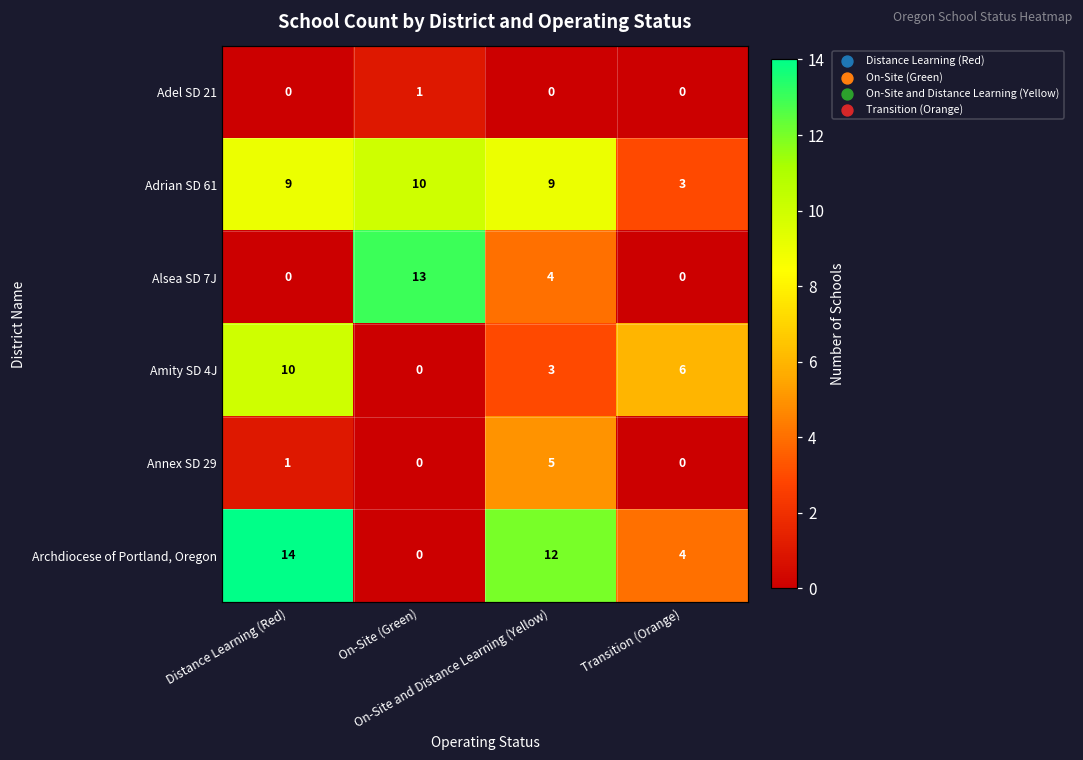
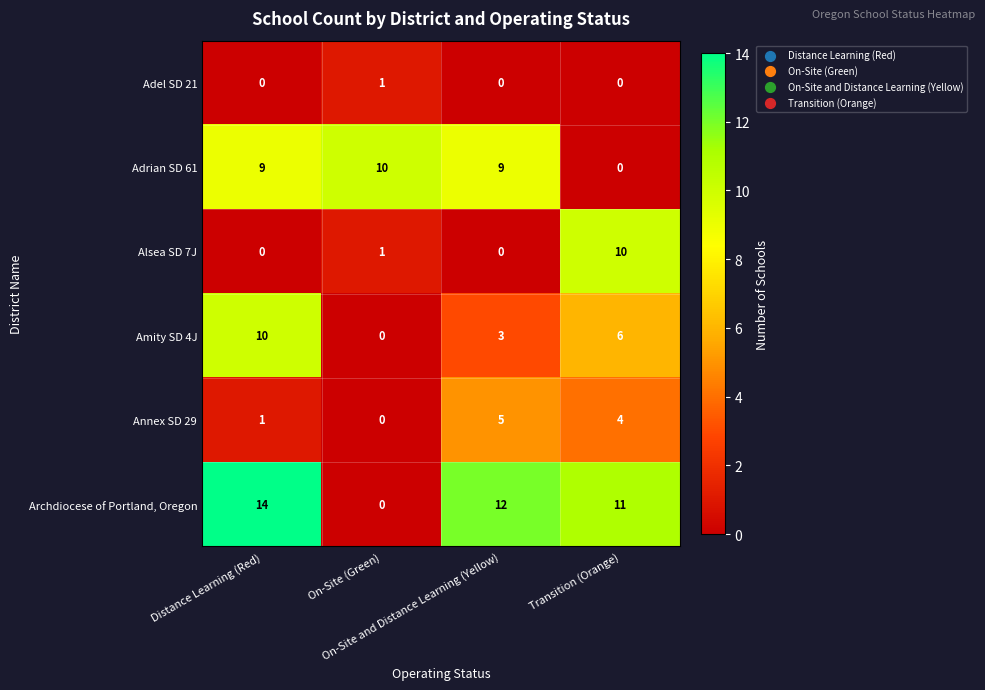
Adrian SD 61, Transition (Orange): 3 -> 0
Alsea SD 7J, On-Site (Green): 13 -> 1
Alsea SD 7J, On-Site and Distance Learning (Yellow): 4 -> 0
Alsea SD 7J, Transition (Orange): 0 -> 10
Annex SD 29, Transition (Orange): 0 -> 4
Archdiocese of Portland, Oregon, Transition (Orange): 4 -> 11
